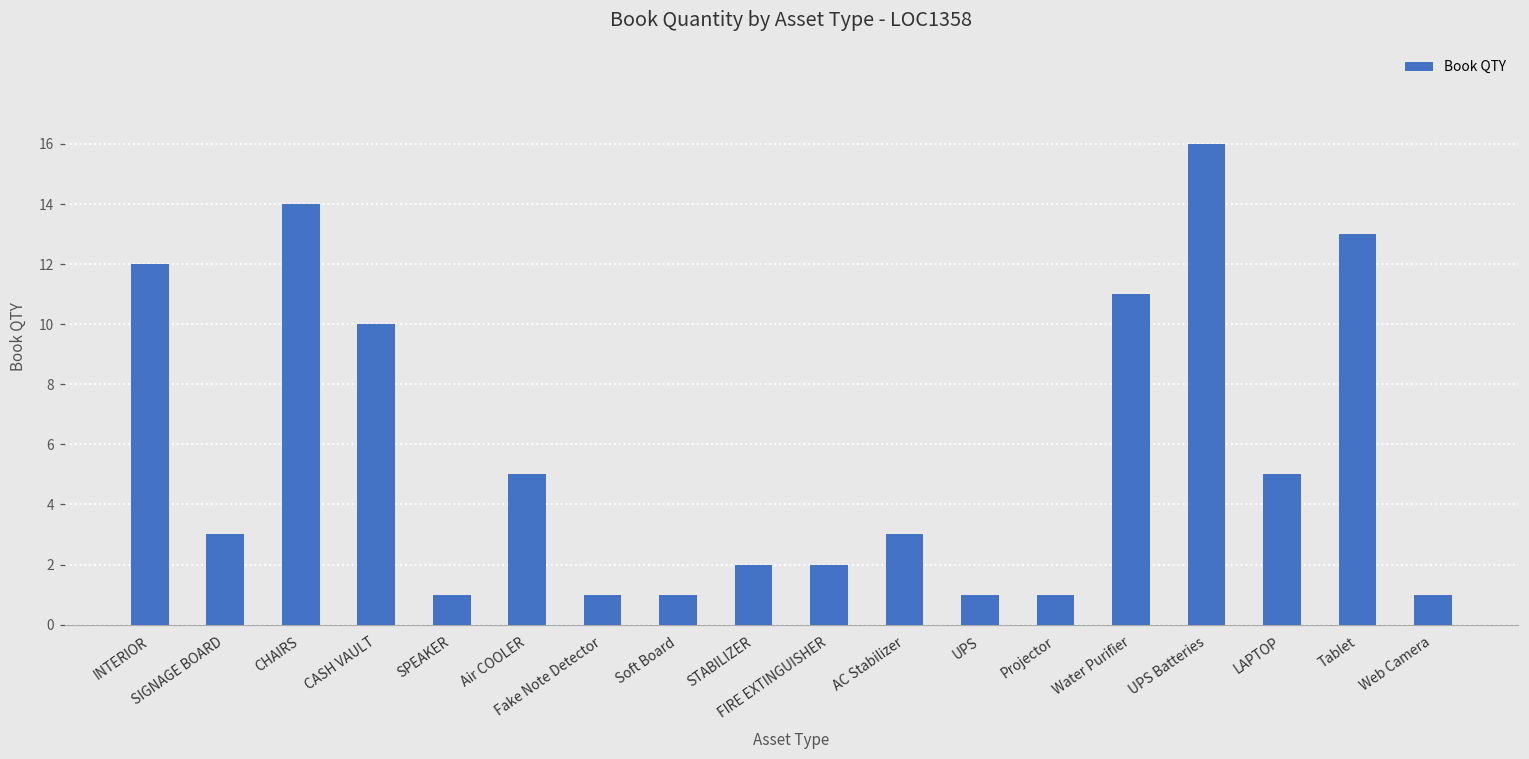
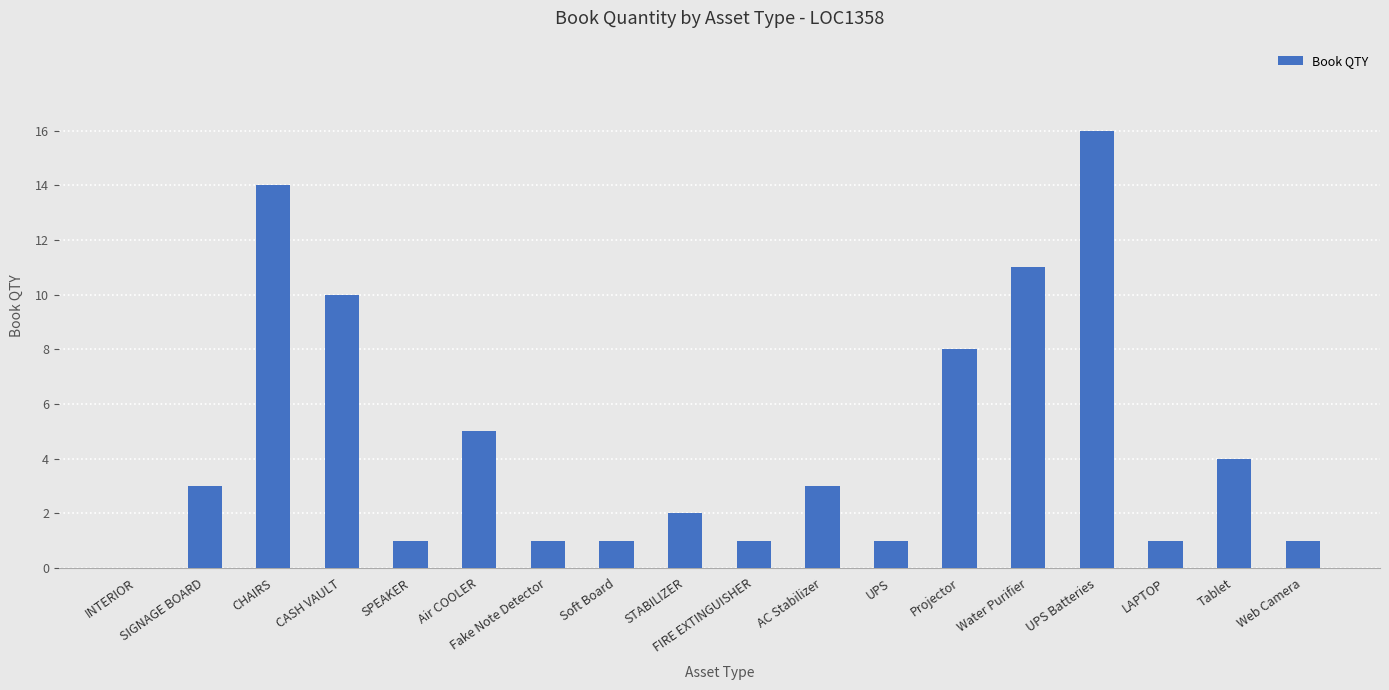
INTERIOR: 12 -> 0
FIRE EXTINGUISHER: 2 -> 1
Projector: 1 -> 8
LAPTOP: 5 -> 1
Tablet: 13 -> 4
